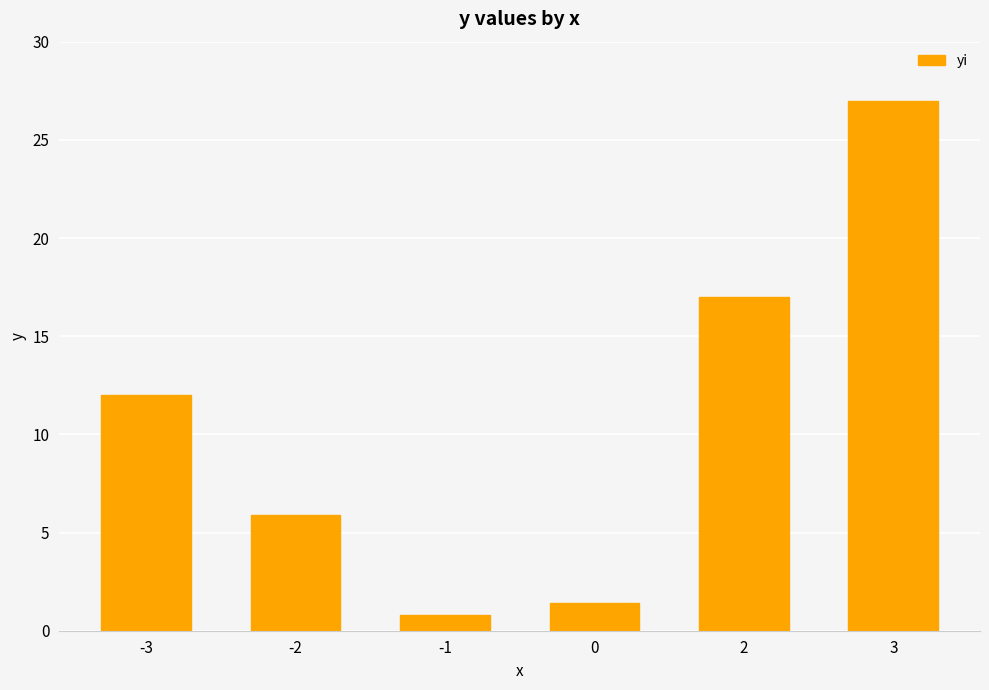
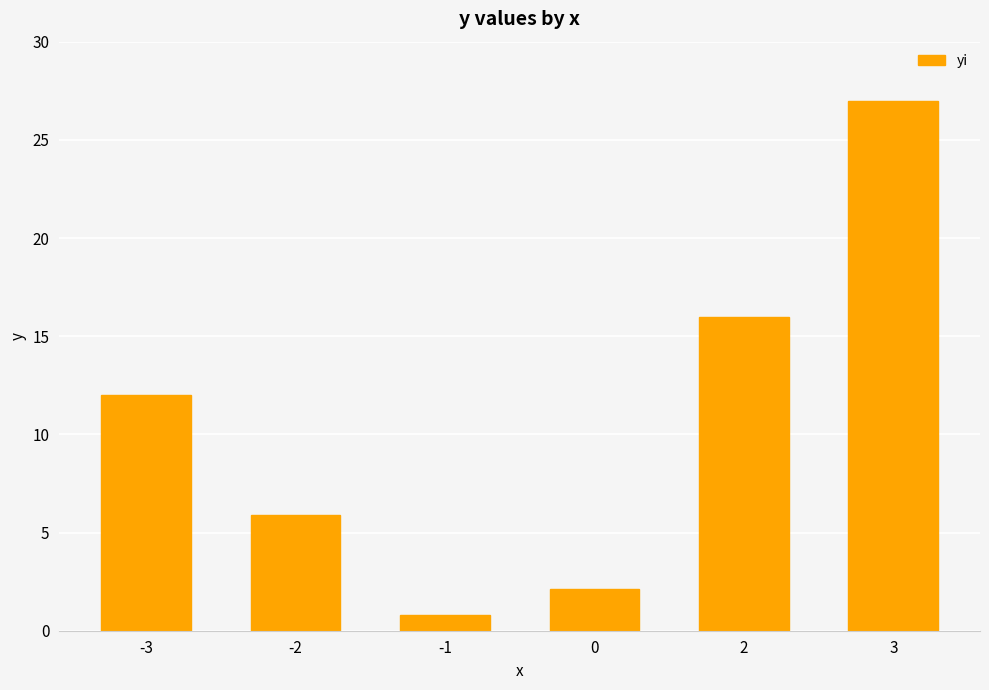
0: 1.4 -> 2.1
2: 17 -> 16
